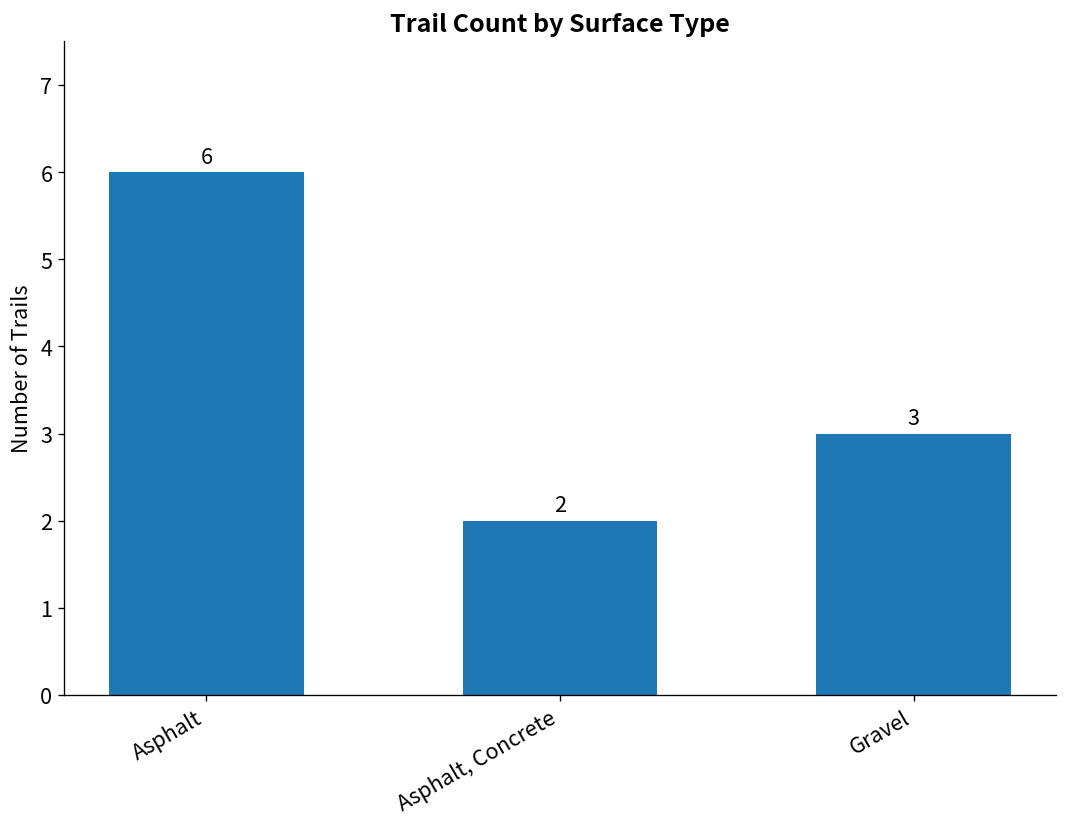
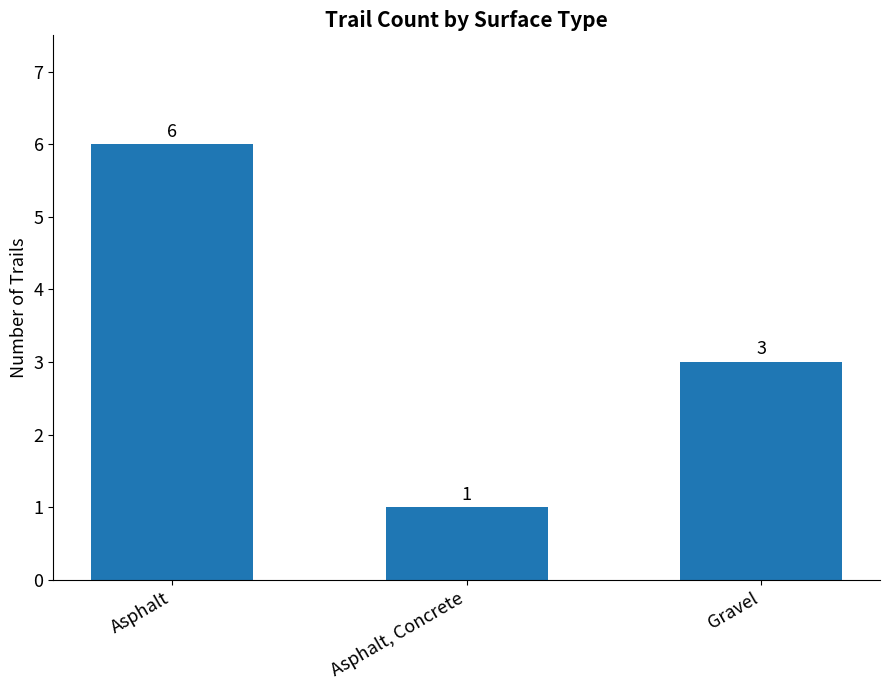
Asphalt, Concrete: 2 -> 1
